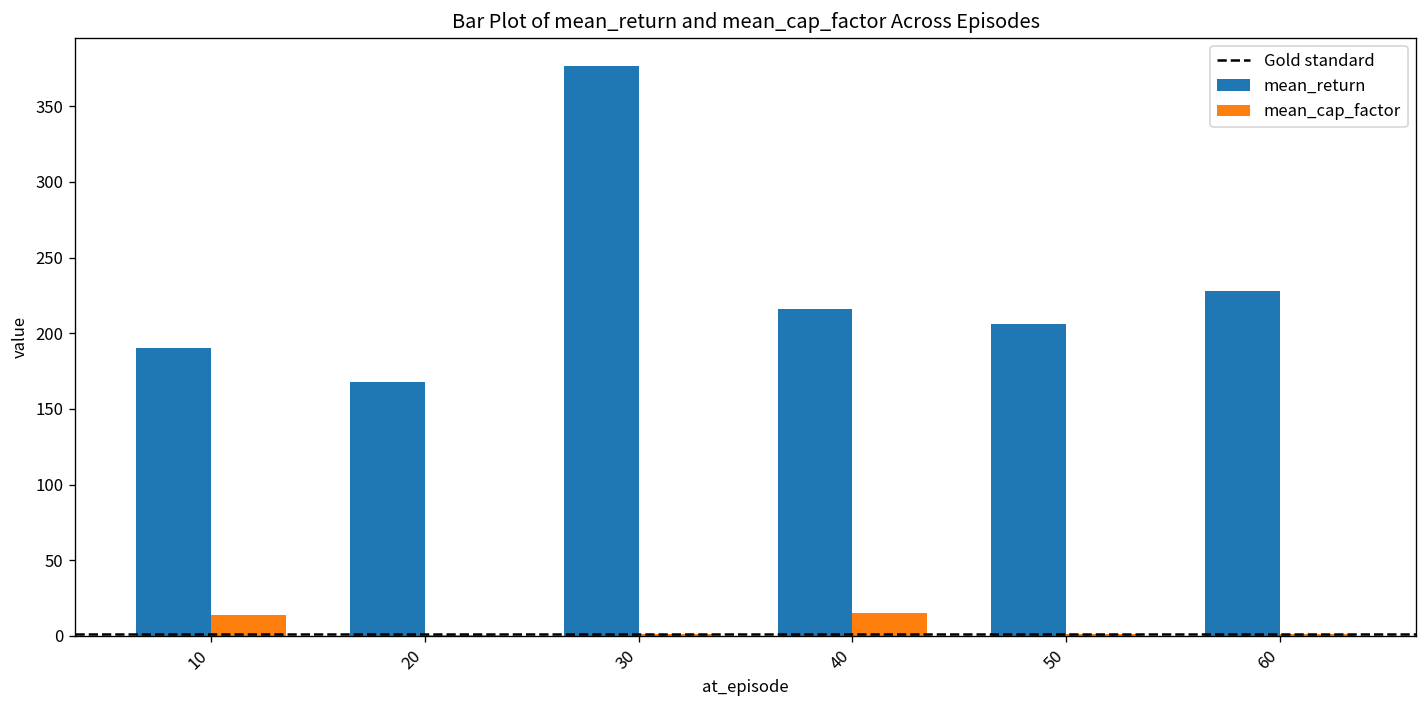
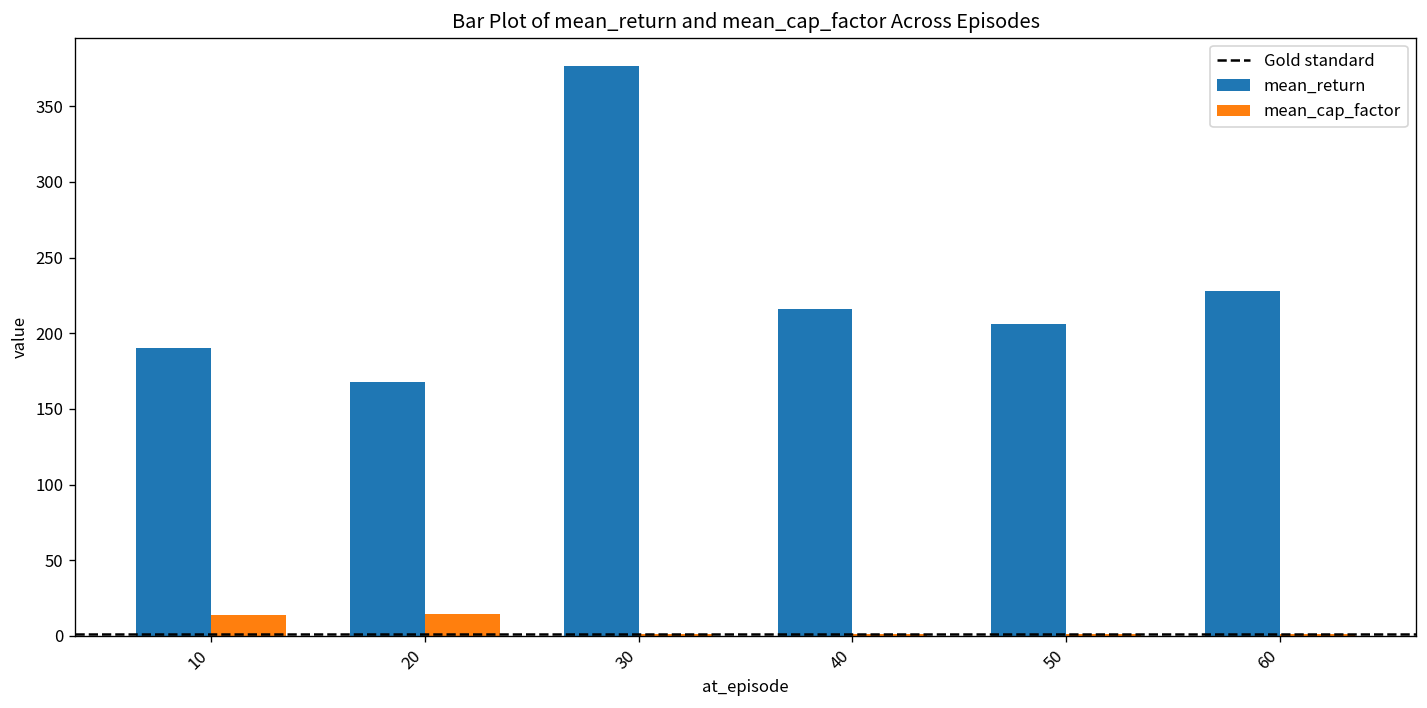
mean_cap_factor, 20: 0 -> 14
mean_cap_factor, 40: 15 -> 1
